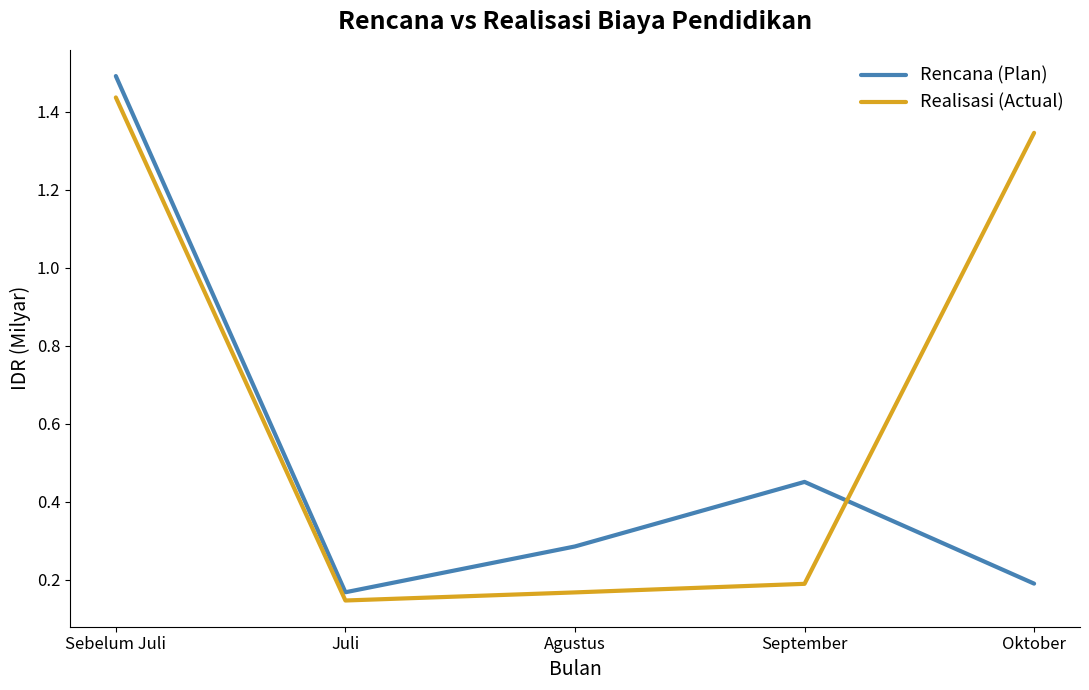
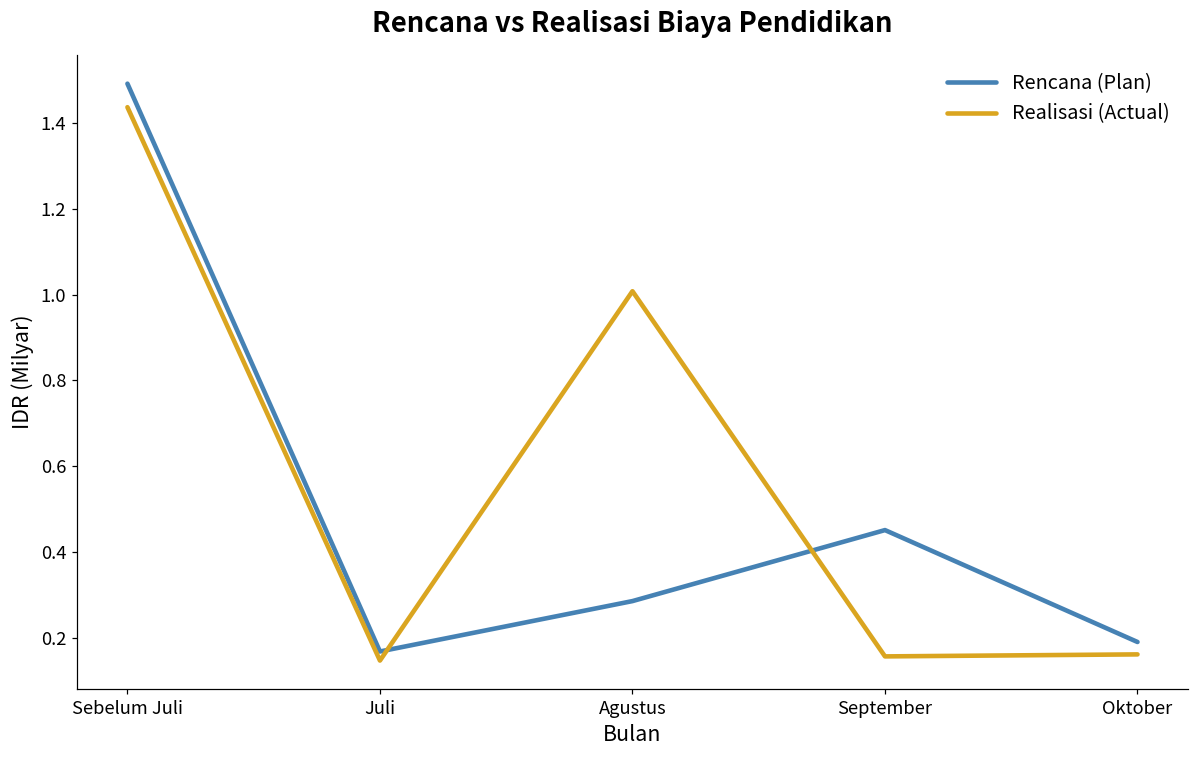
Realisasi (Actual), Agustus: 0.17 -> 1.01
Realisasi (Actual), September: 0.19 -> 0.16
Realisasi (Actual), Oktober: 1.35 -> 0.16
